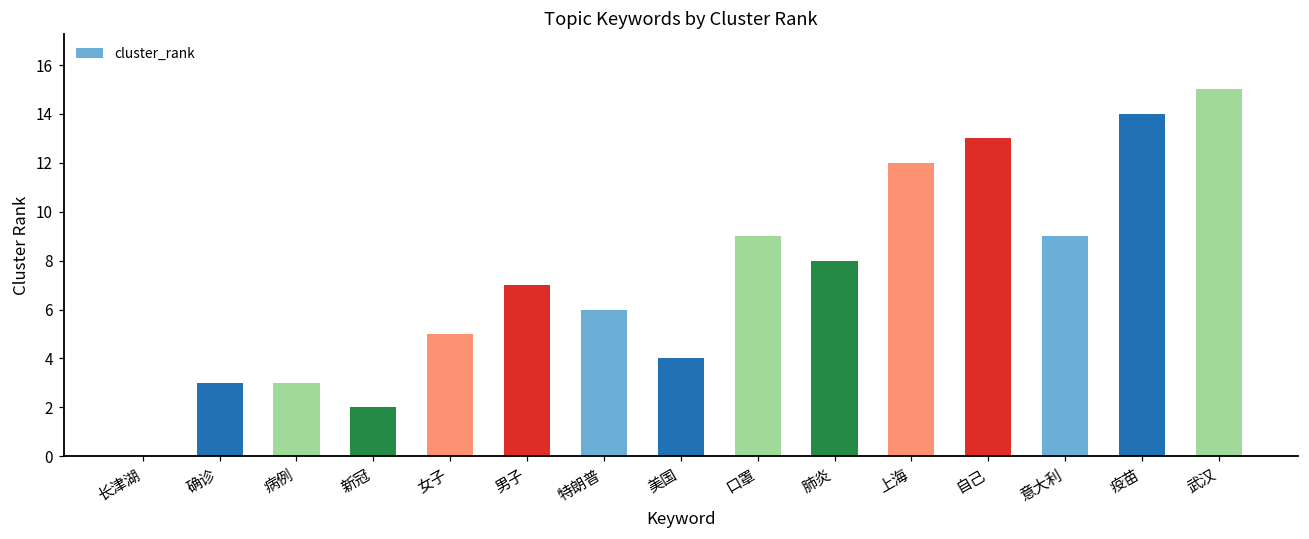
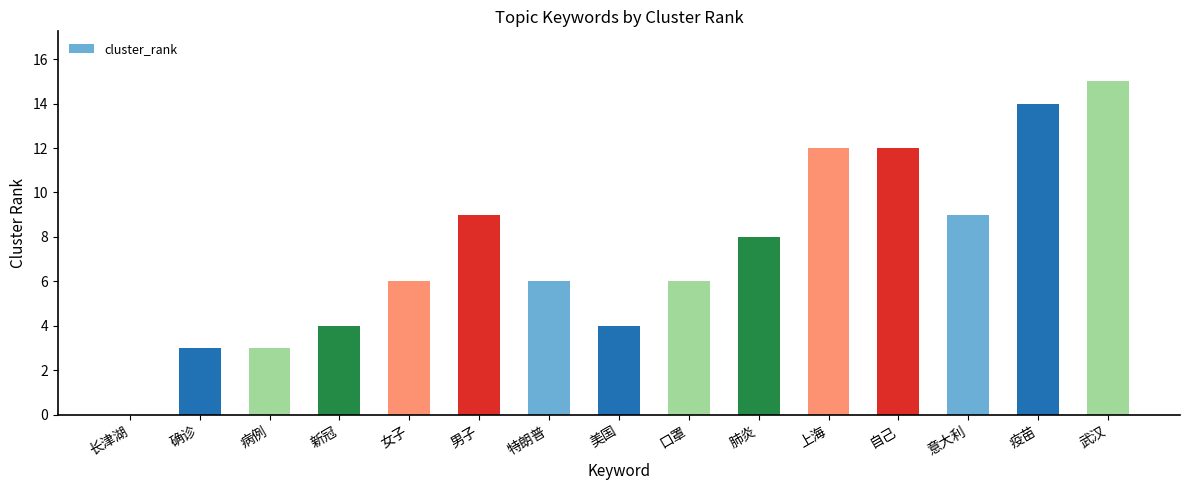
新冠: 2 -> 4
女子: 5 -> 6
男子: 7 -> 9
口罩: 9 -> 6
自己: 13 -> 12
